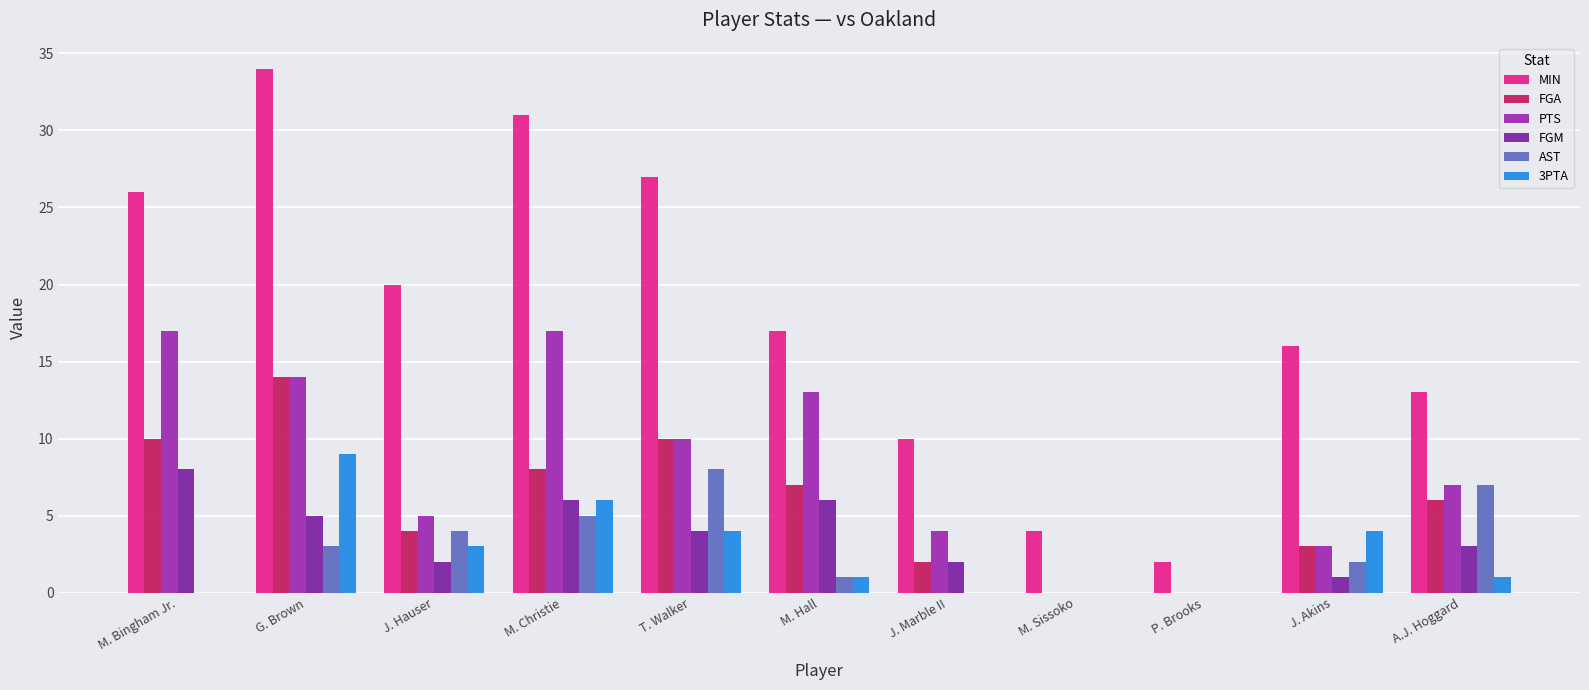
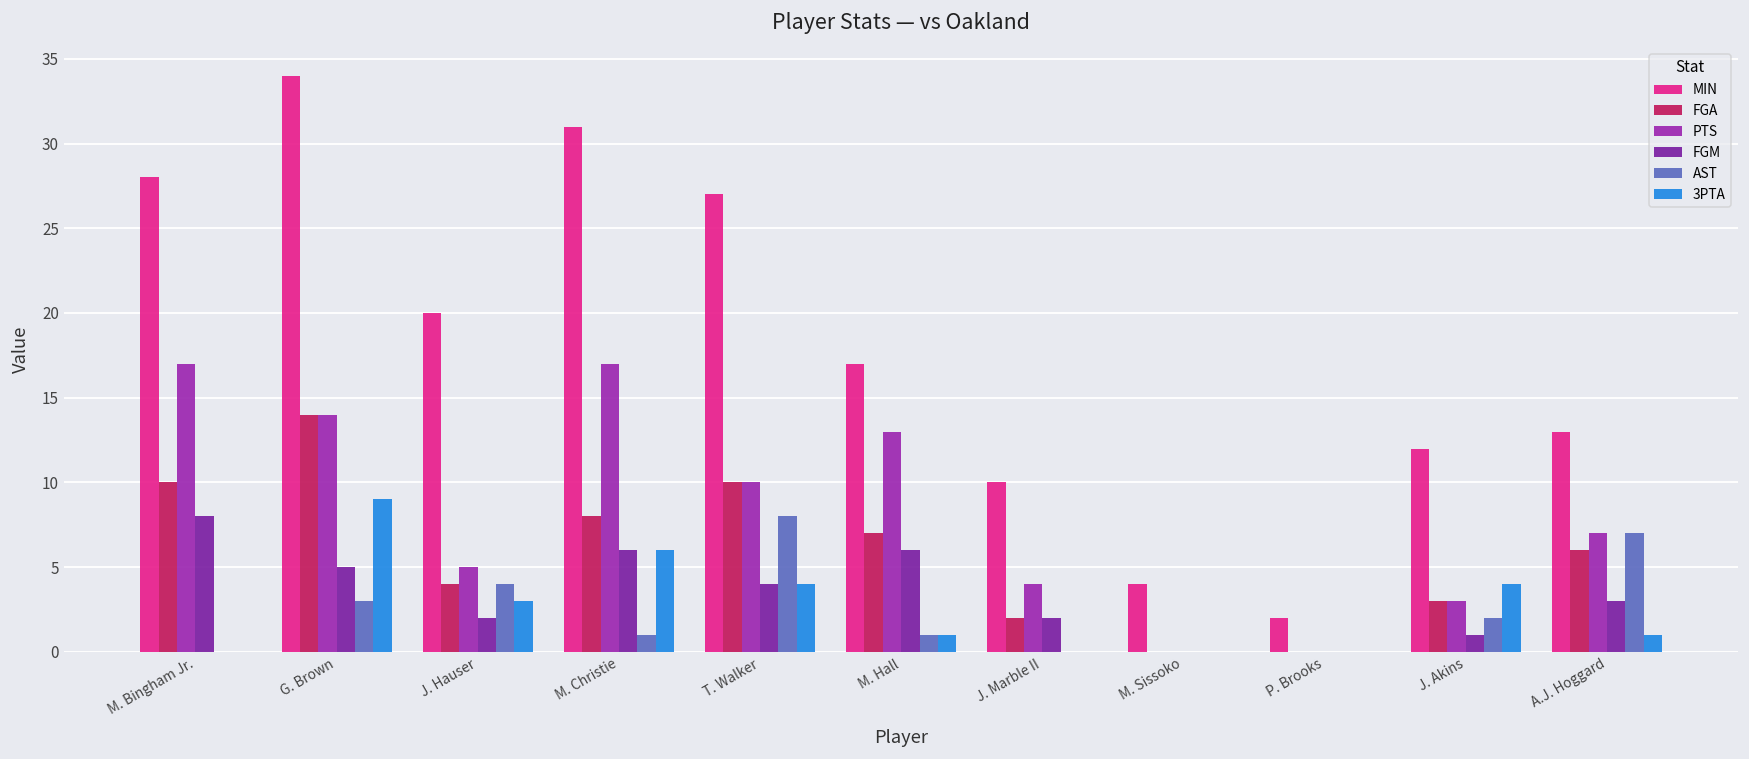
MIN, M. Bingham Jr.: 26 -> 28
AST, M. Christie: 5 -> 1
MIN, J. Akins: 16 -> 12
